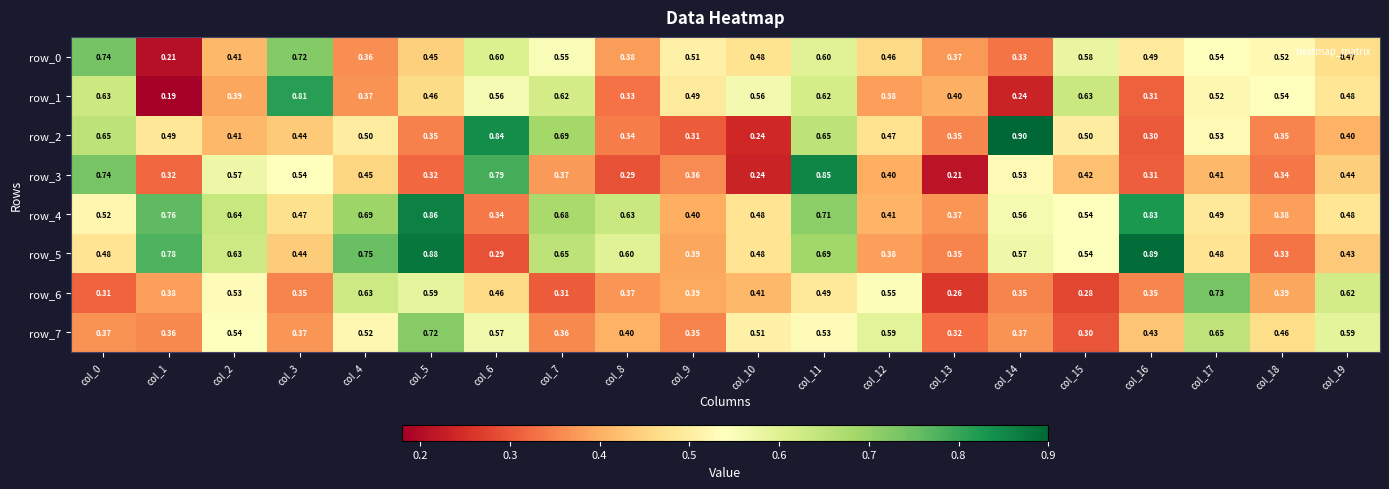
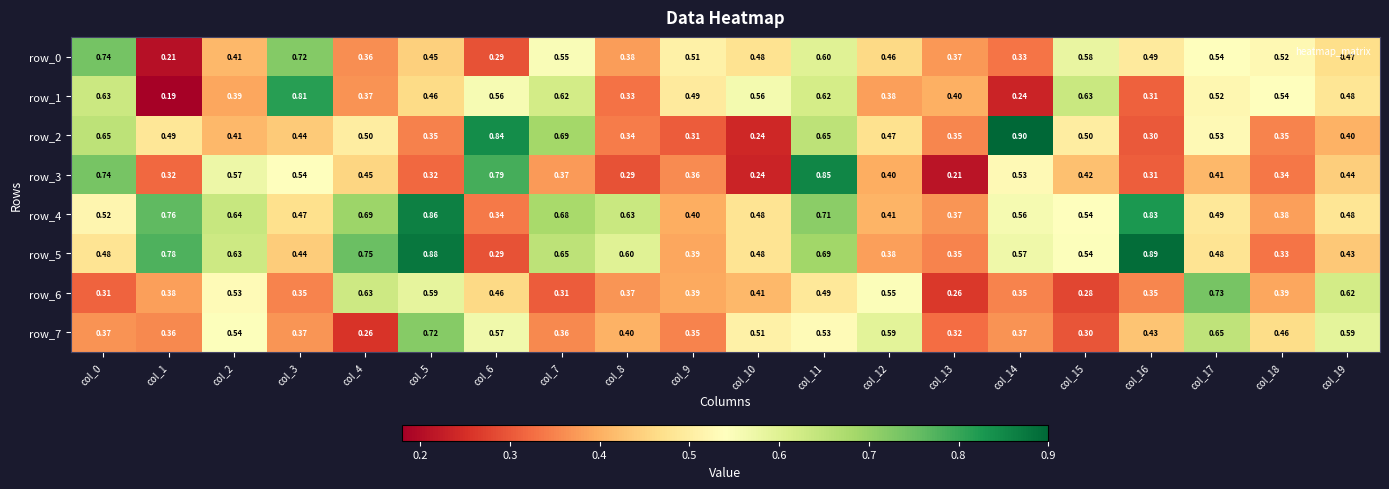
row_0, col_6: 0.60 -> 0.29
row_7, col_4: 0.52 -> 0.26
